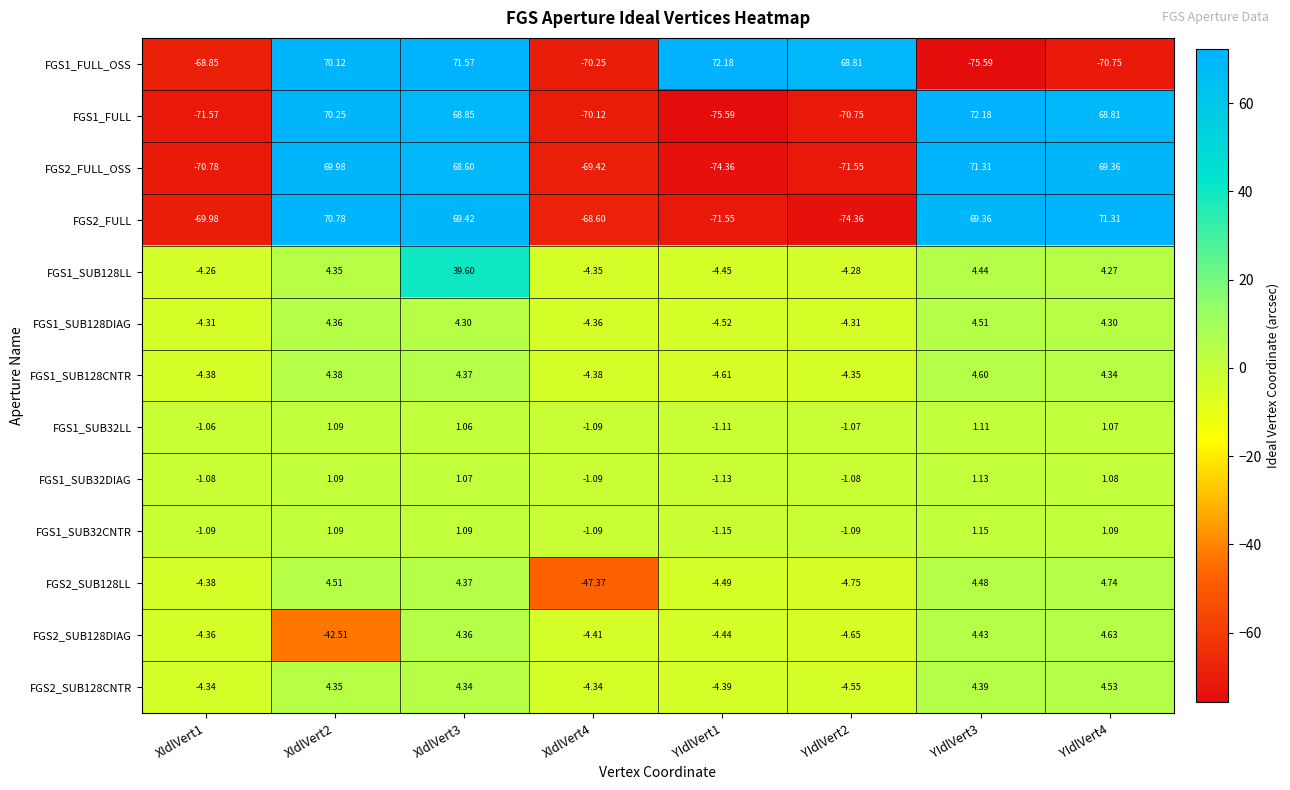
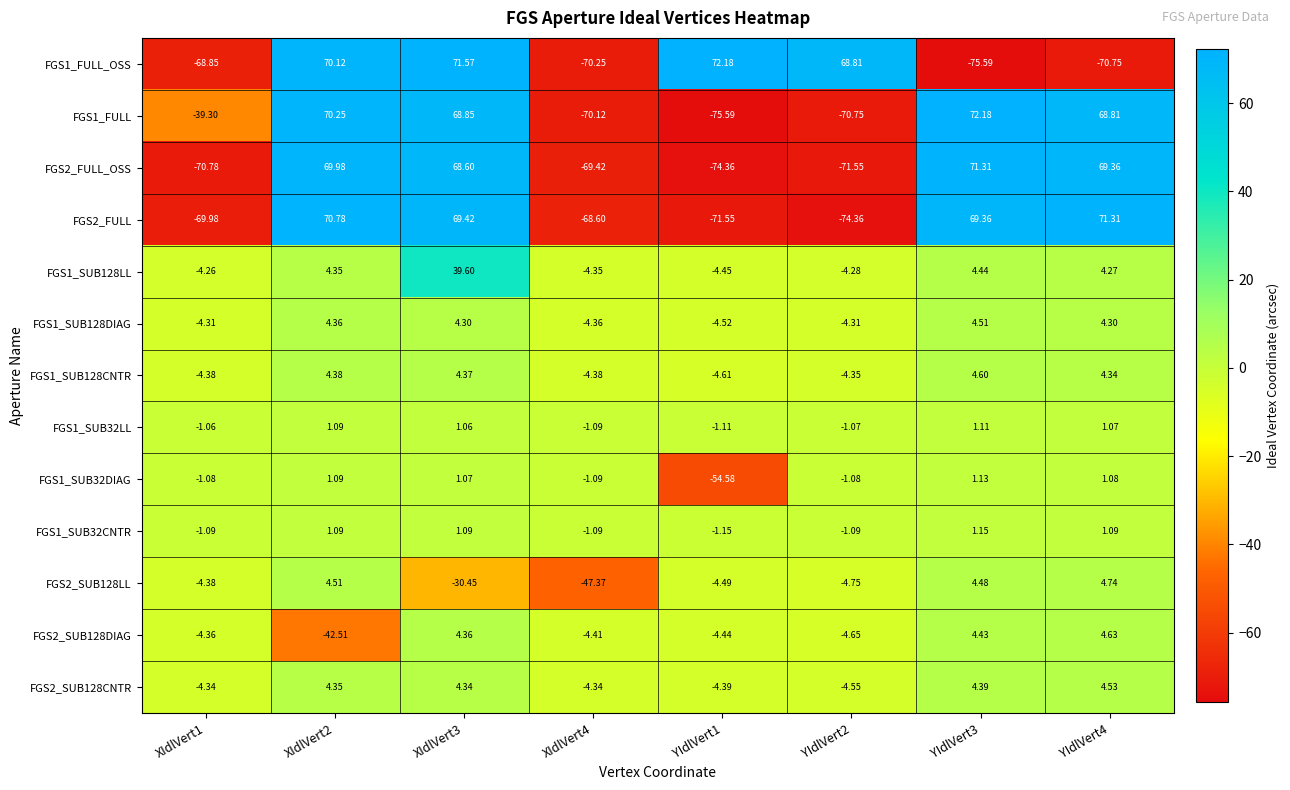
FGS1_FULL, XIdlVert1: -71.57 -> -39.30
FGS1_SUB32DIAG, YIdlVert1: -1.13 -> -54.58
FGS2_SUB128LL, XIdlVert3: 4.37 -> -30.45
